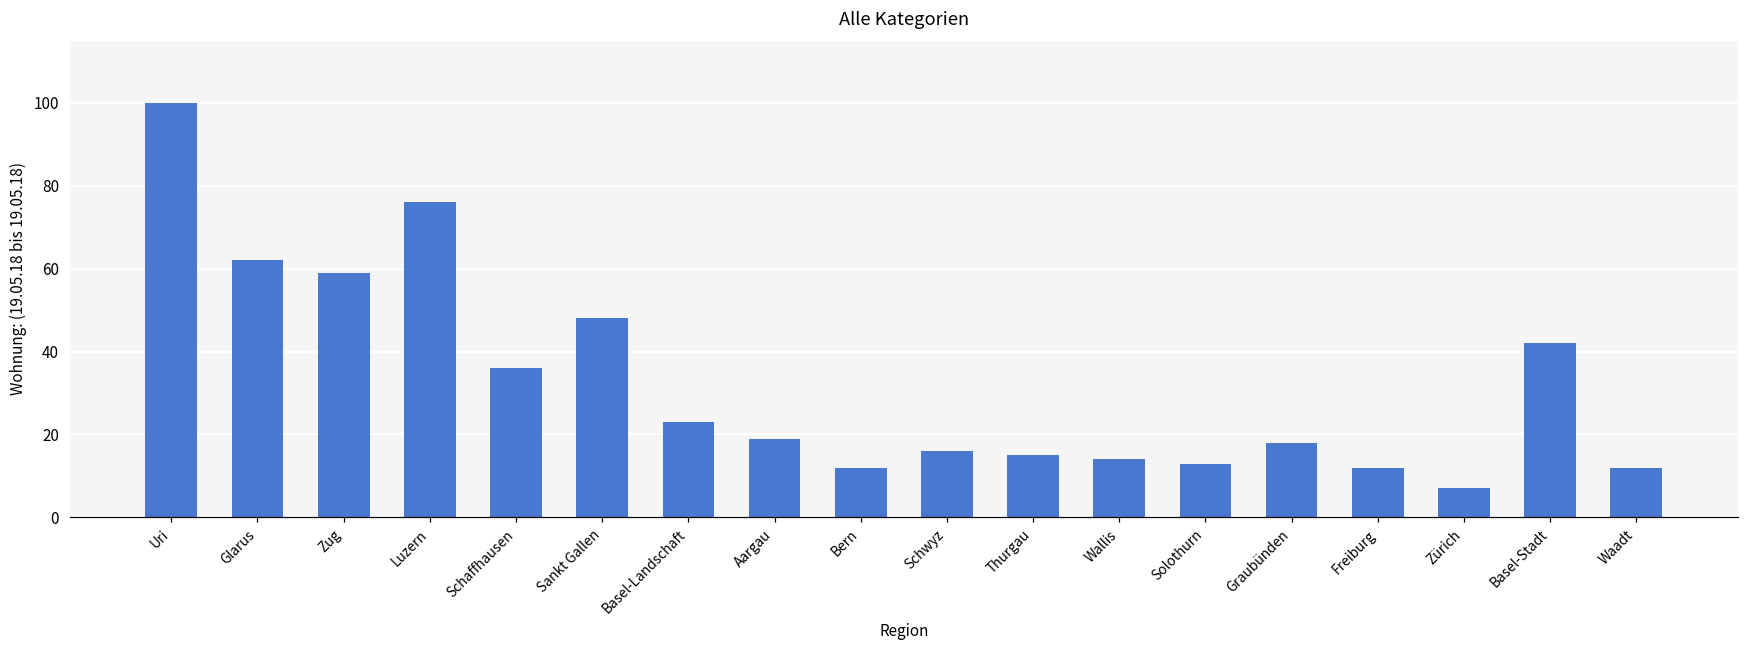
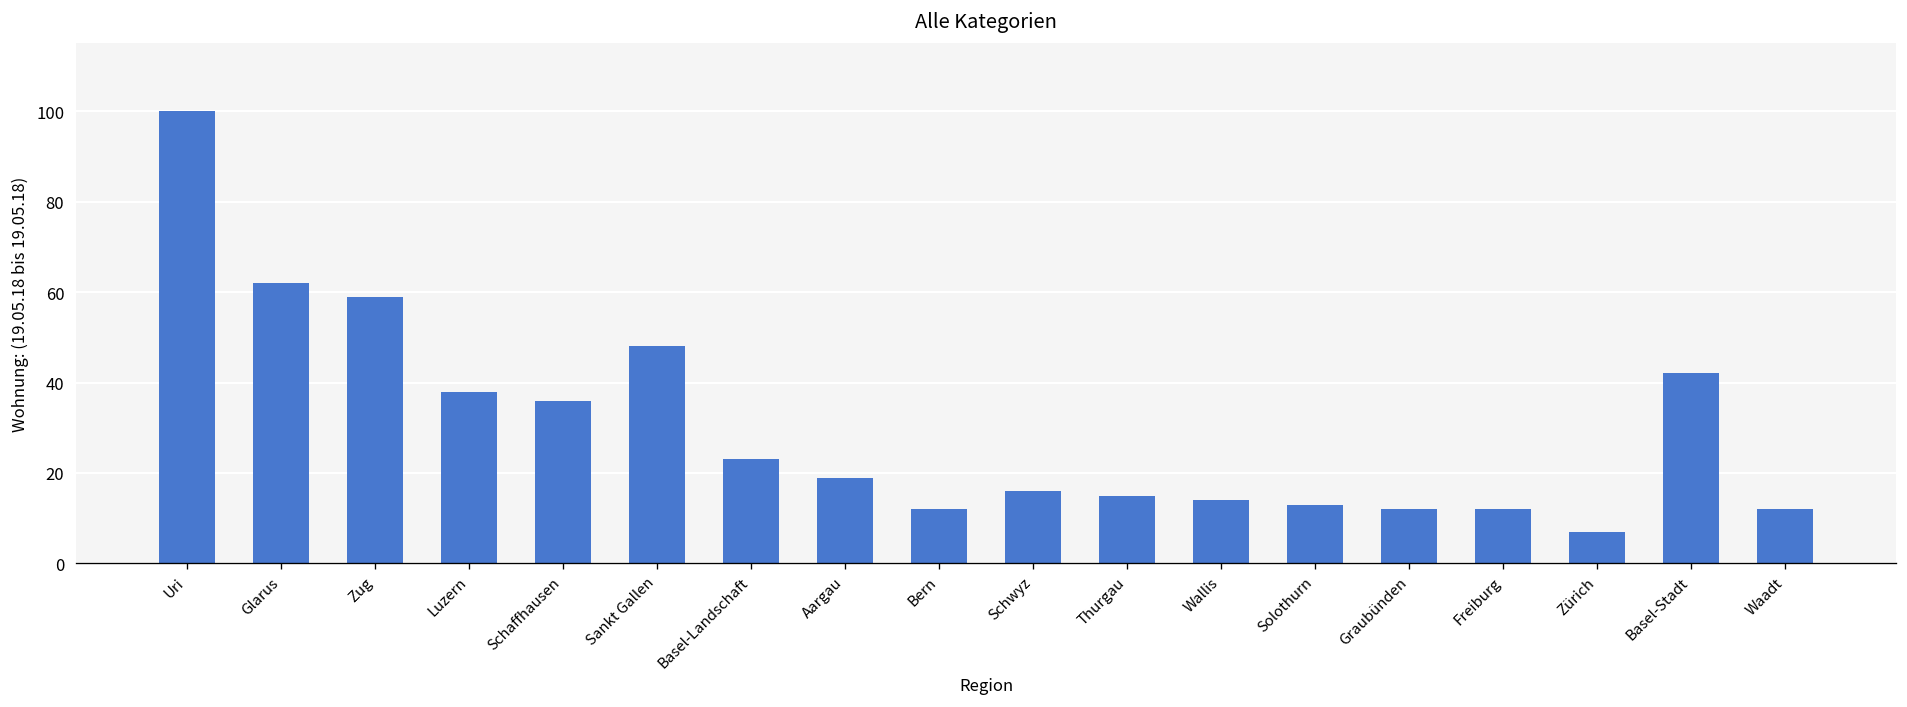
Luzern: 76 -> 38
Graubünden: 18 -> 12
